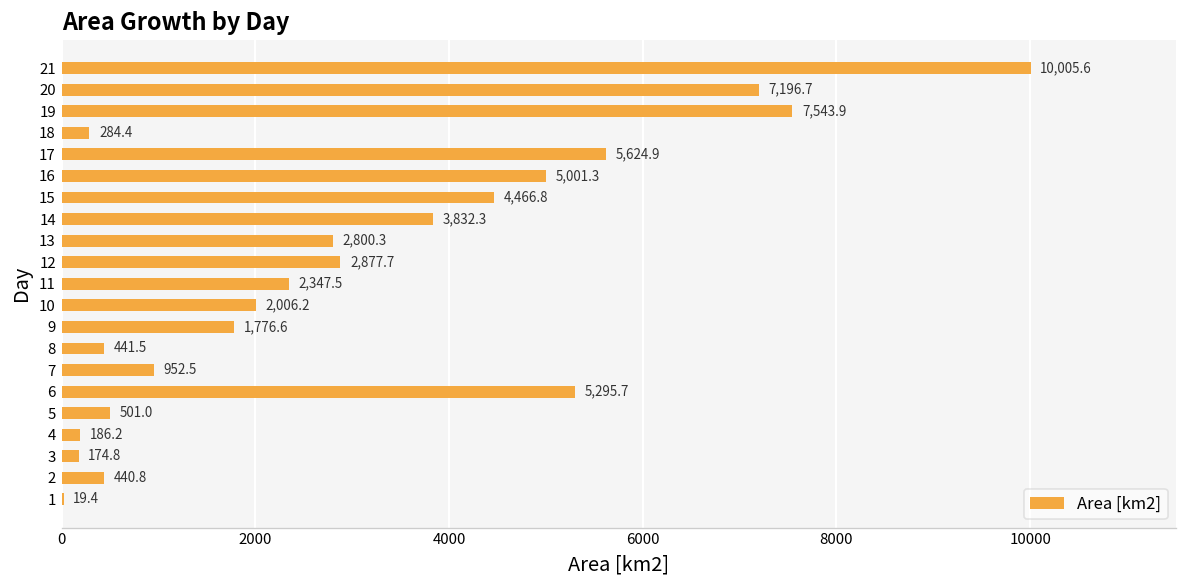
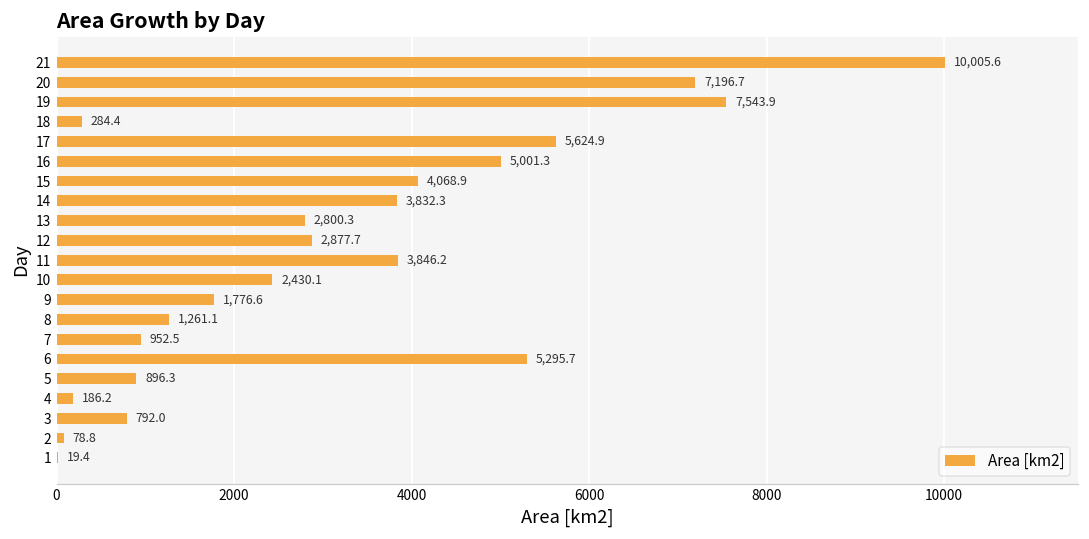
15: 4,466.8 -> 4,068.9
11: 2,347.5 -> 3,846.2
10: 2,006.2 -> 2,430.1
8: 441.5 -> 1,261.1
5: 501.0 -> 896.3
3: 174.8 -> 792.0
2: 440.8 -> 78.8
